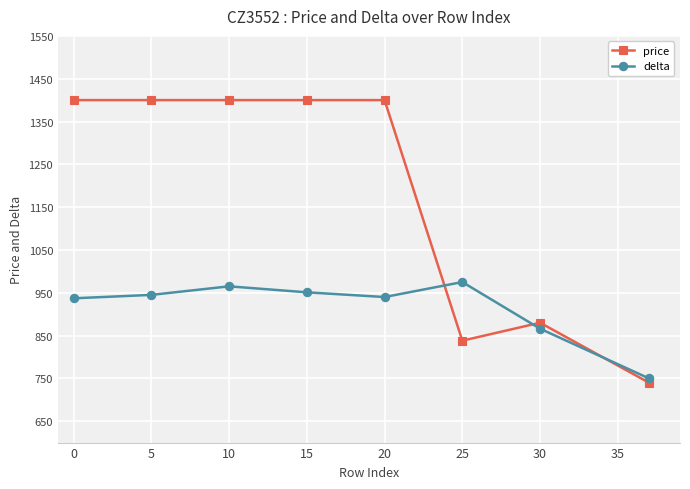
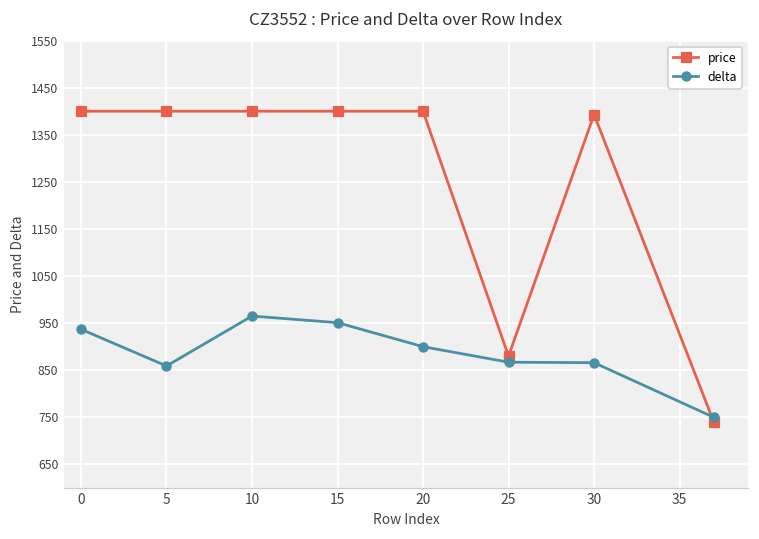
delta, 5: 950 -> 860
delta, 20: 940 -> 900
price, 25: 840 -> 880
delta, 25: 980 -> 870
price, 30: 880 -> 1390
